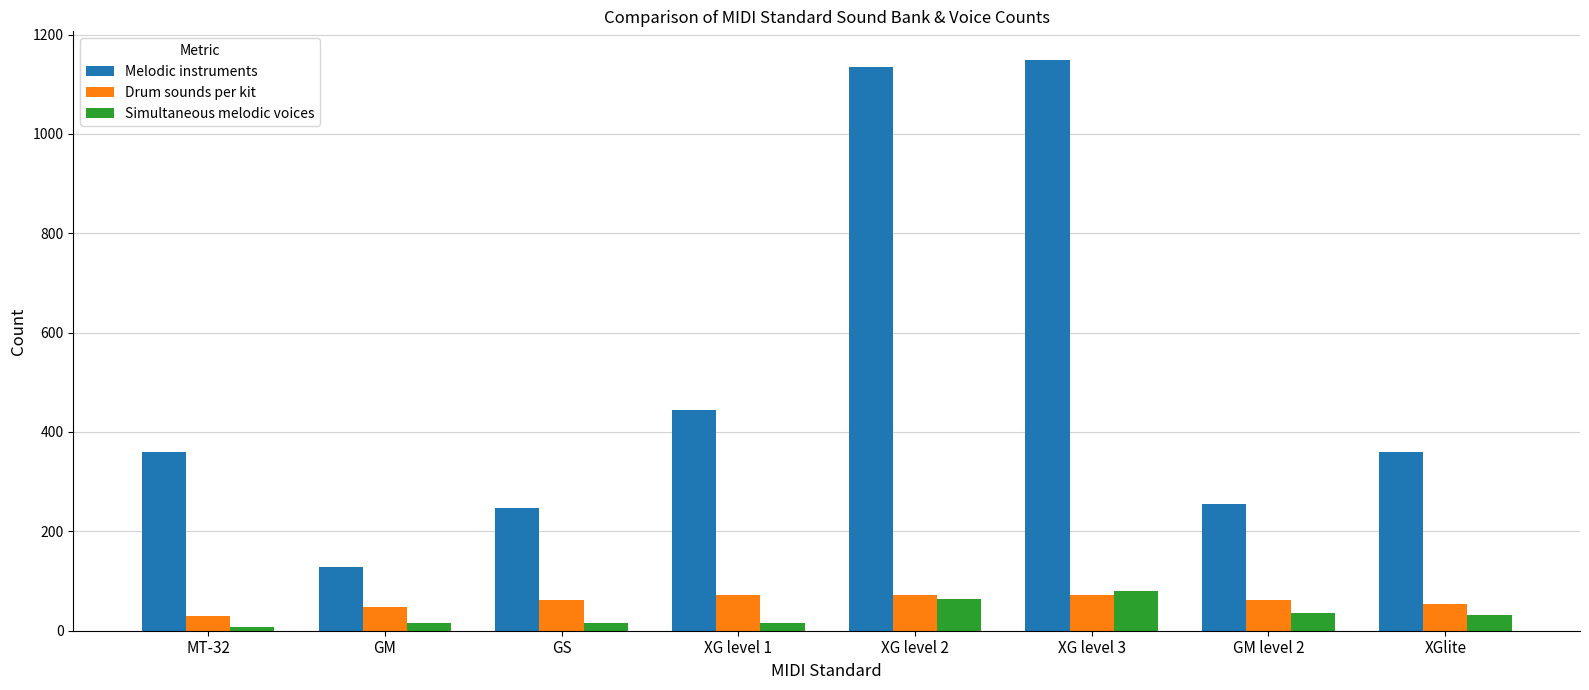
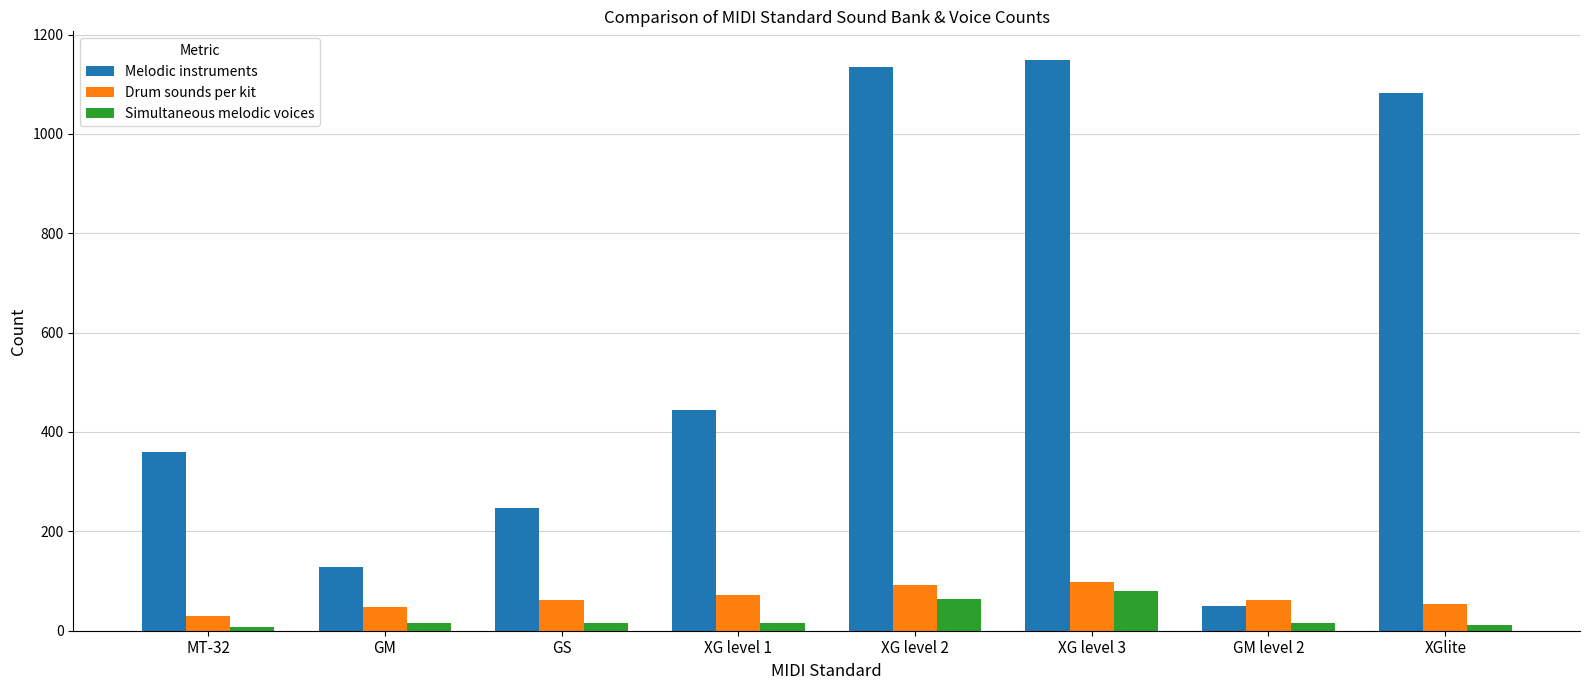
Drum sounds per kit, XG level 2: 70 -> 90
Drum sounds per kit, XG level 3: 70 -> 100
Melodic instruments, GM level 2: 260 -> 50
Simultaneous melodic voices, GM level 2: 40 -> 20
Melodic instruments, XGlite: 360 -> 1080
Simultaneous melodic voices, XGlite: 30 -> 10
